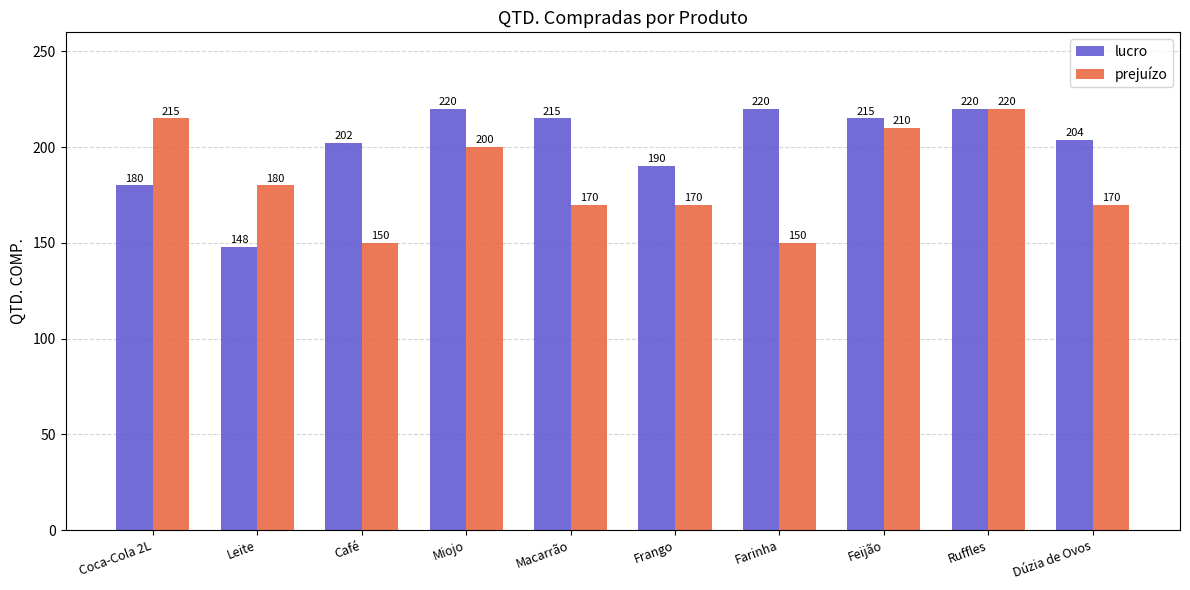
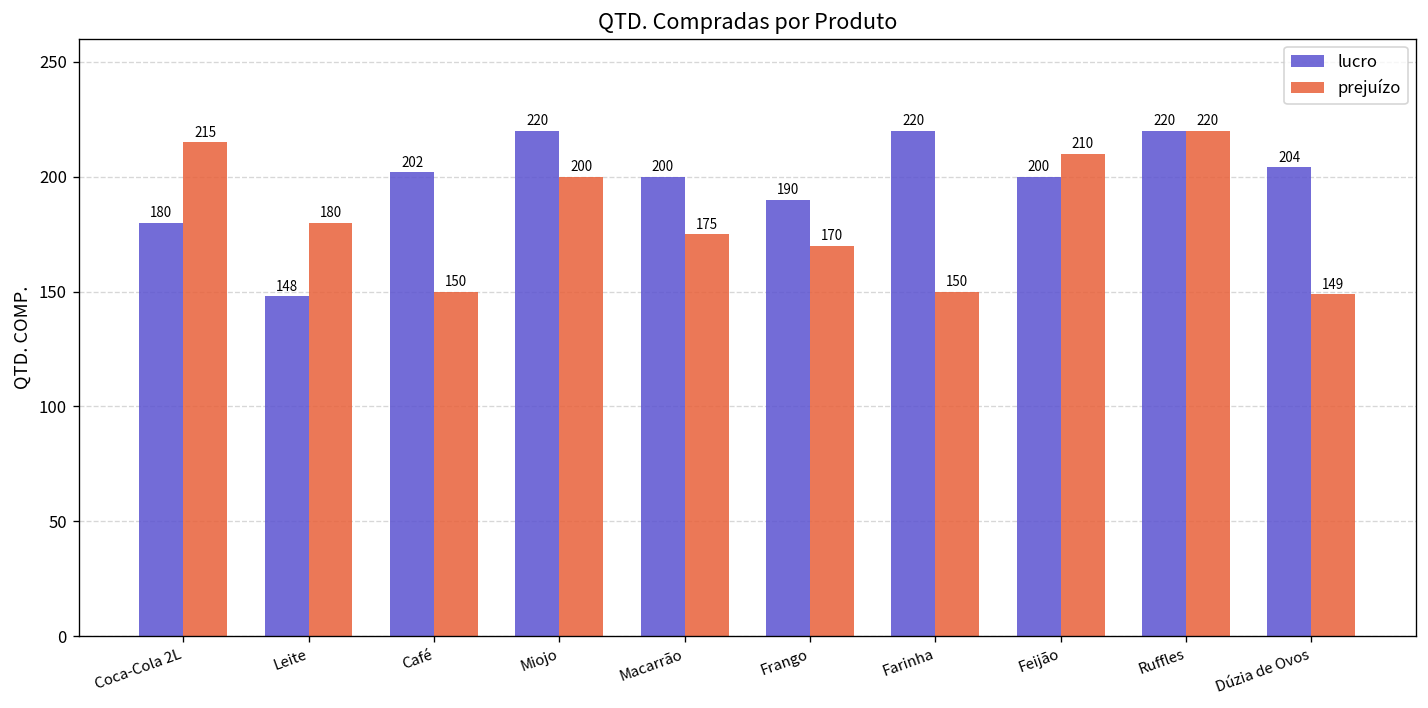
lucro, Macarrão: 215 -> 200
prejuízo, Macarrão: 170 -> 175
lucro, Feijão: 215 -> 200
prejuízo, Dúzia de Ovos: 170 -> 149
